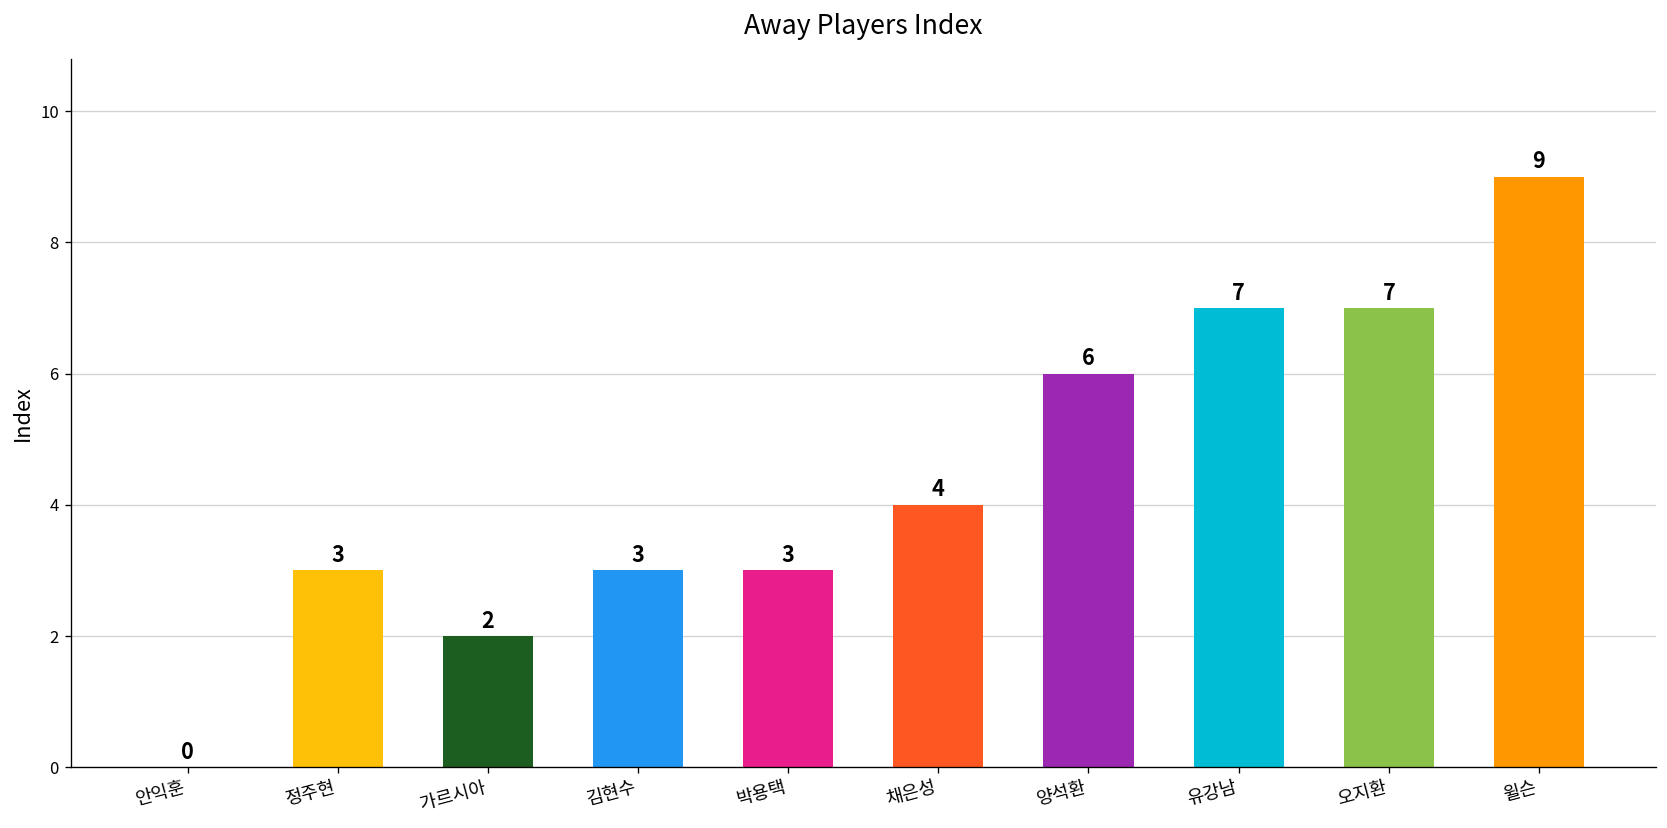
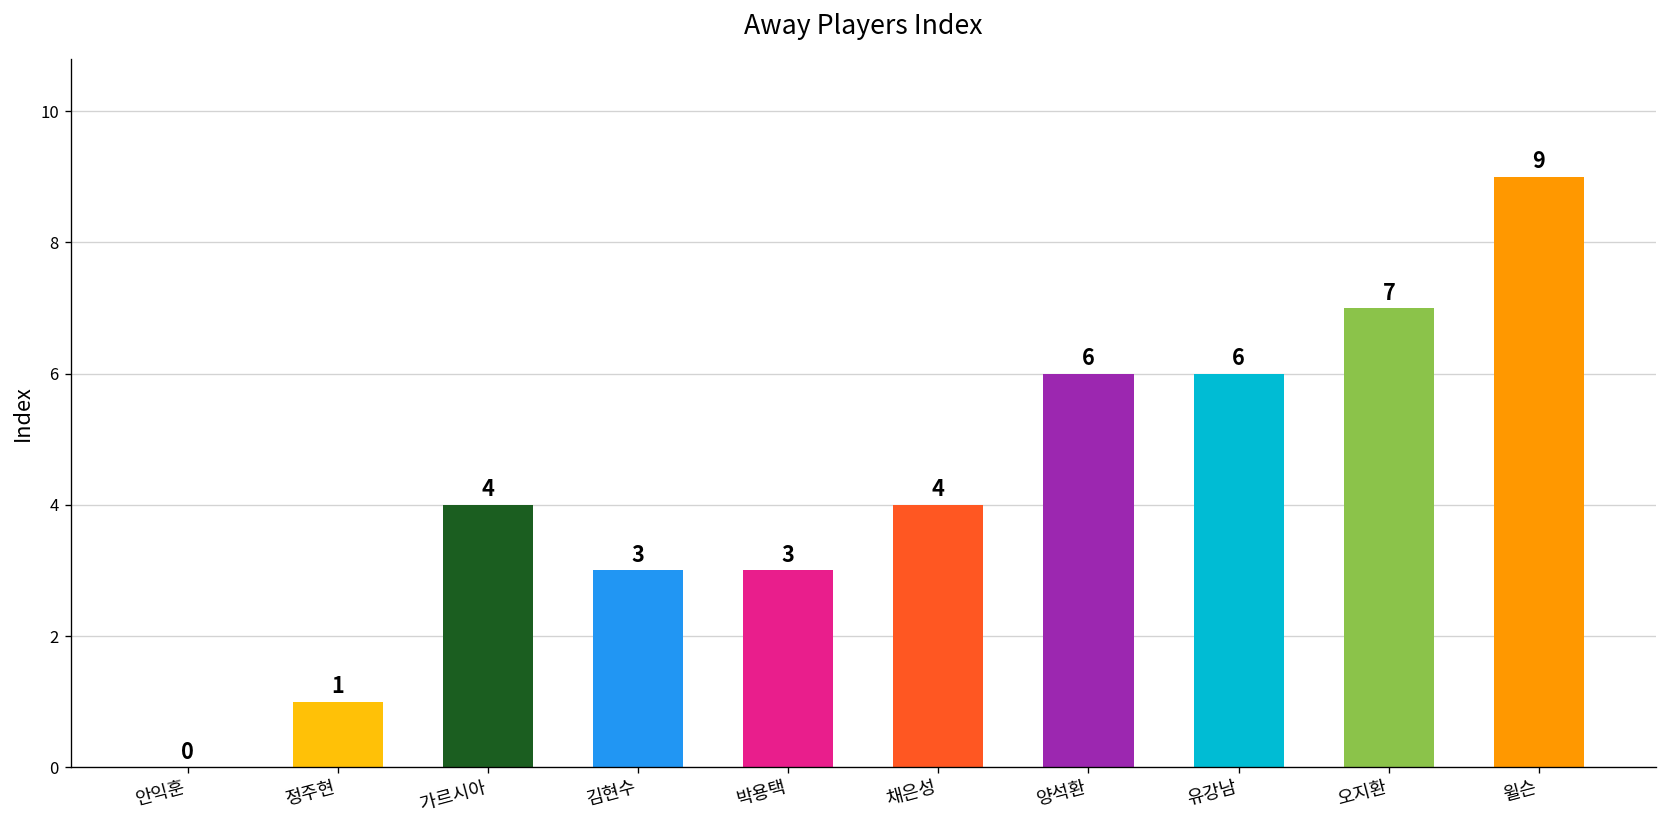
정주현: 3 -> 1
가르시아: 2 -> 4
유강남: 7 -> 6
